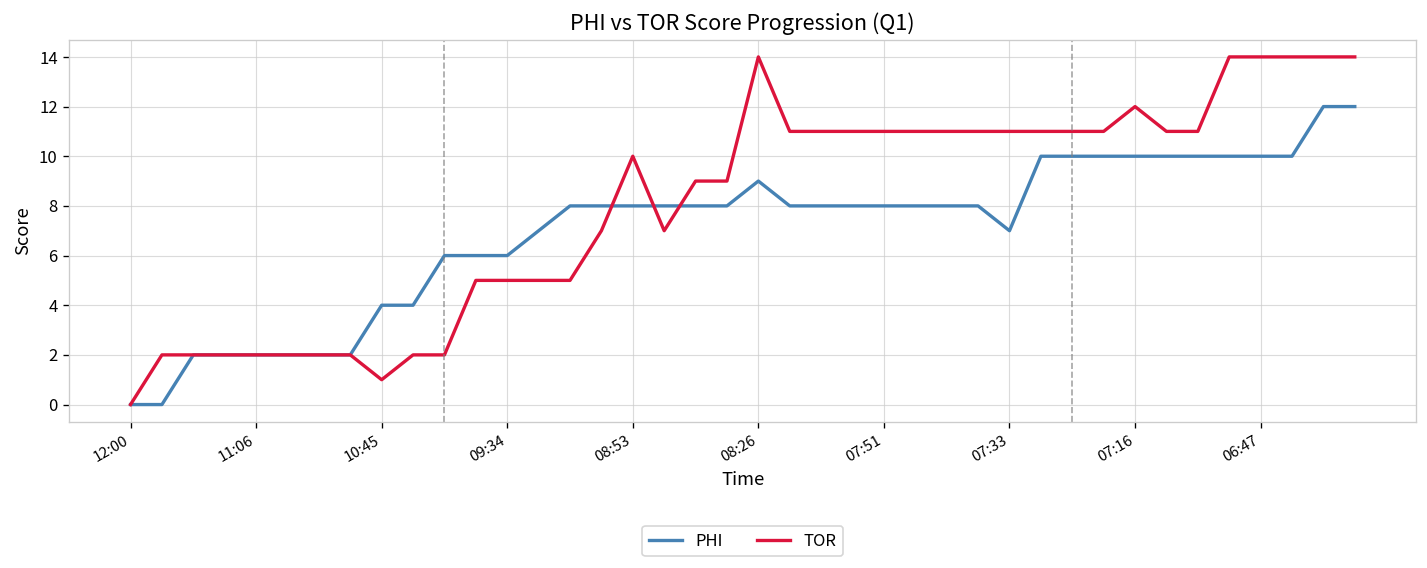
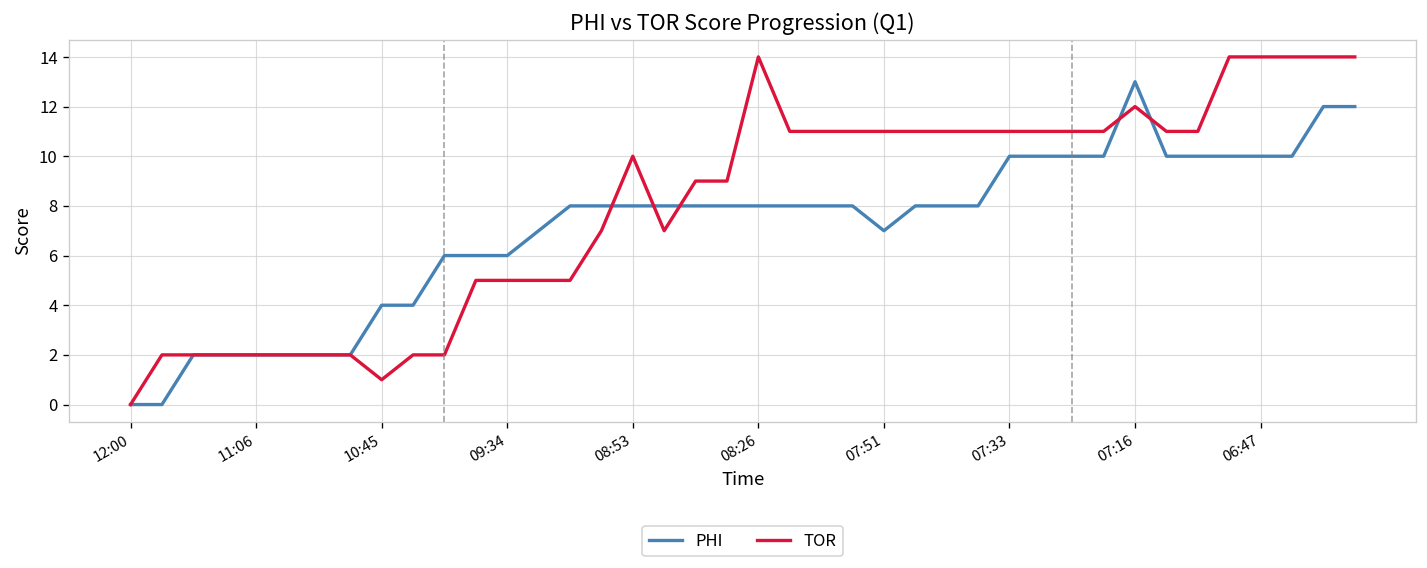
PHI, 08:26: 9 -> 8
PHI, 07:51: 8 -> 7
PHI, 07:33: 7 -> 10
PHI, 07:16: 10 -> 13
